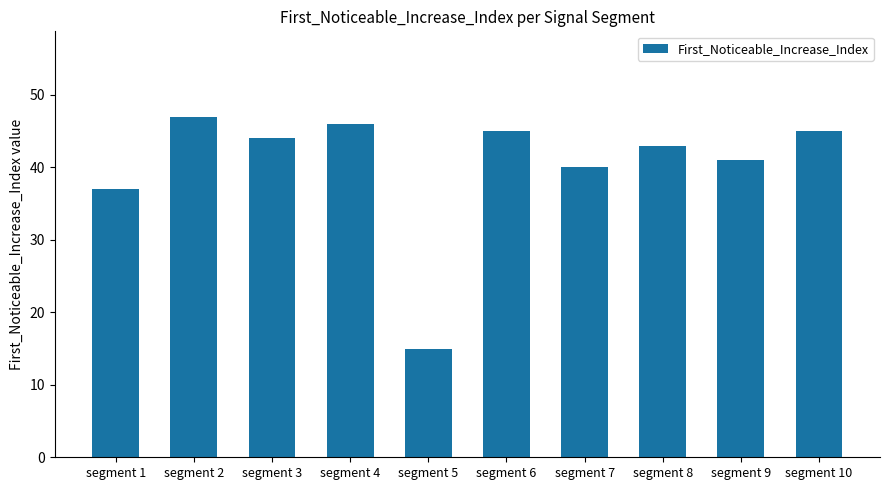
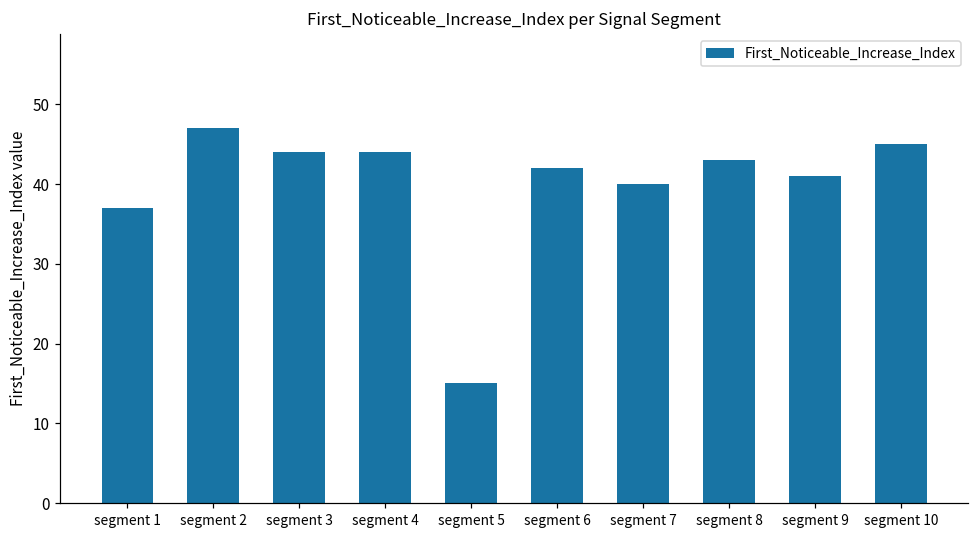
segment 4: 46 -> 44
segment 6: 45 -> 42
